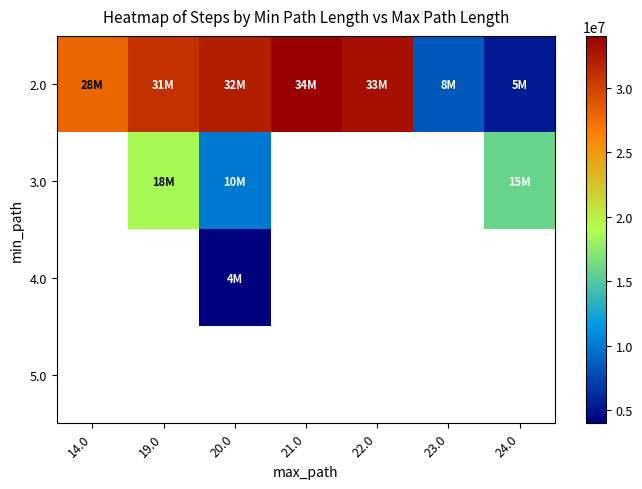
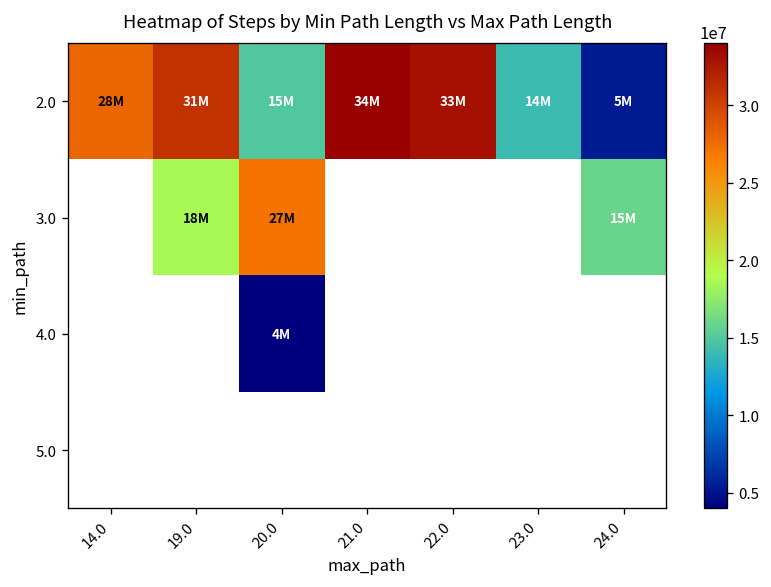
2.0, 20.0: 32M -> 15M
2.0, 23.0: 8M -> 14M
3.0, 20.0: 10M -> 27M
